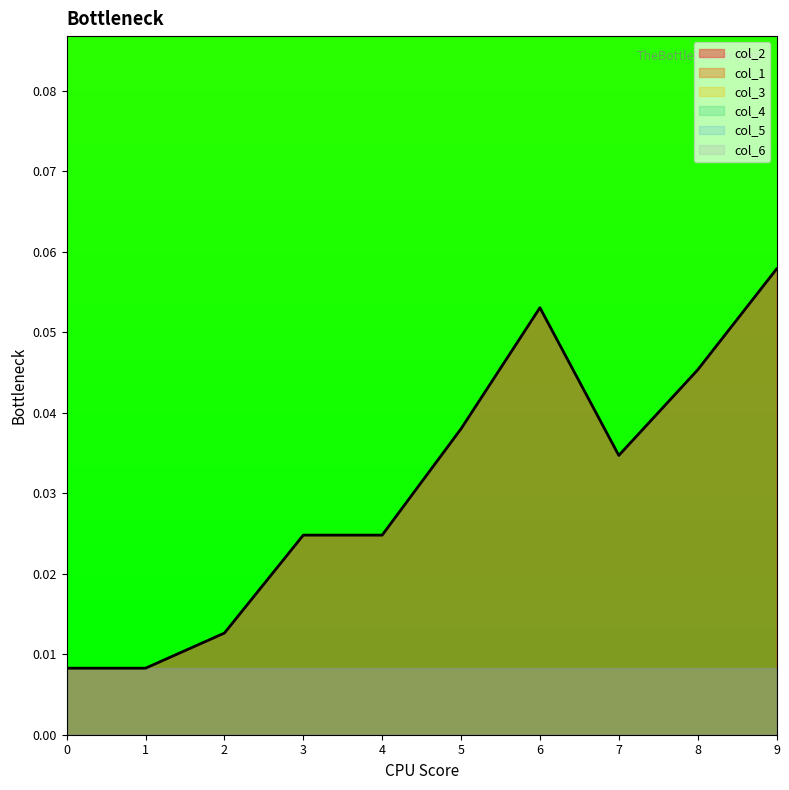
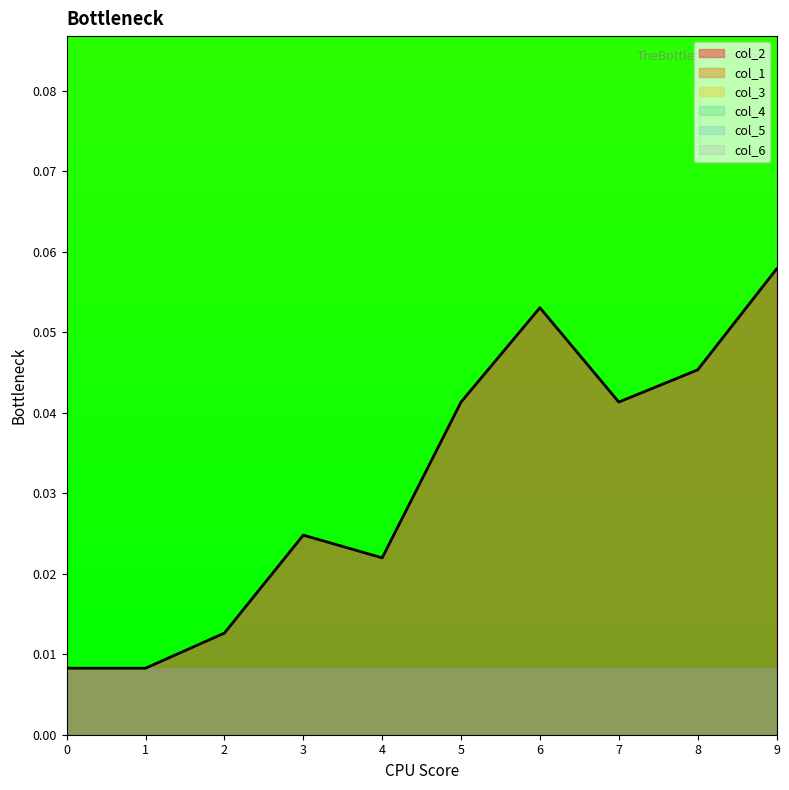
col_2, 4: 0.025 -> 0.022
col_2, 5: 0.038 -> 0.041
col_2, 7: 0.035 -> 0.041
